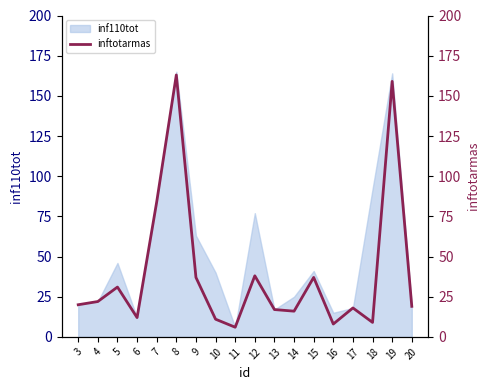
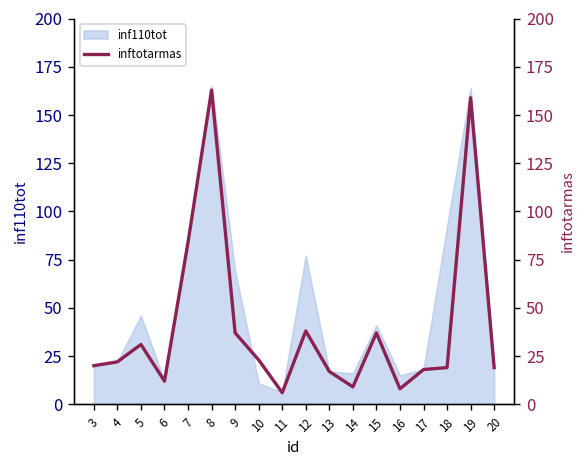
inf110tot, 9: 63 -> 69
inf110tot, 10: 40 -> 11
inf110tot, 14: 25 -> 16
inftotarmas, 10: 11 -> 23
inftotarmas, 14: 16 -> 9
inftotarmas, 18: 9 -> 19
